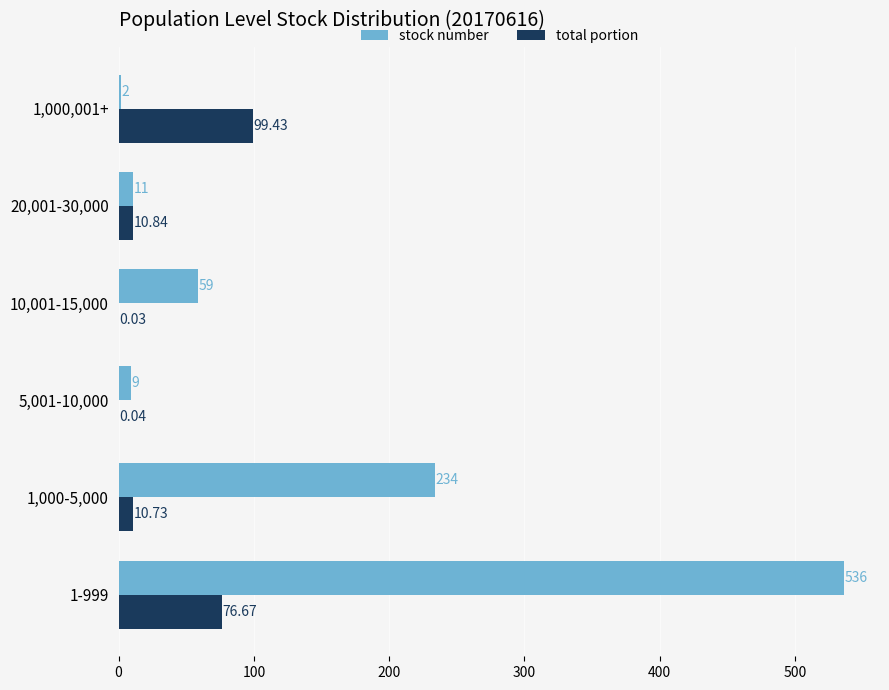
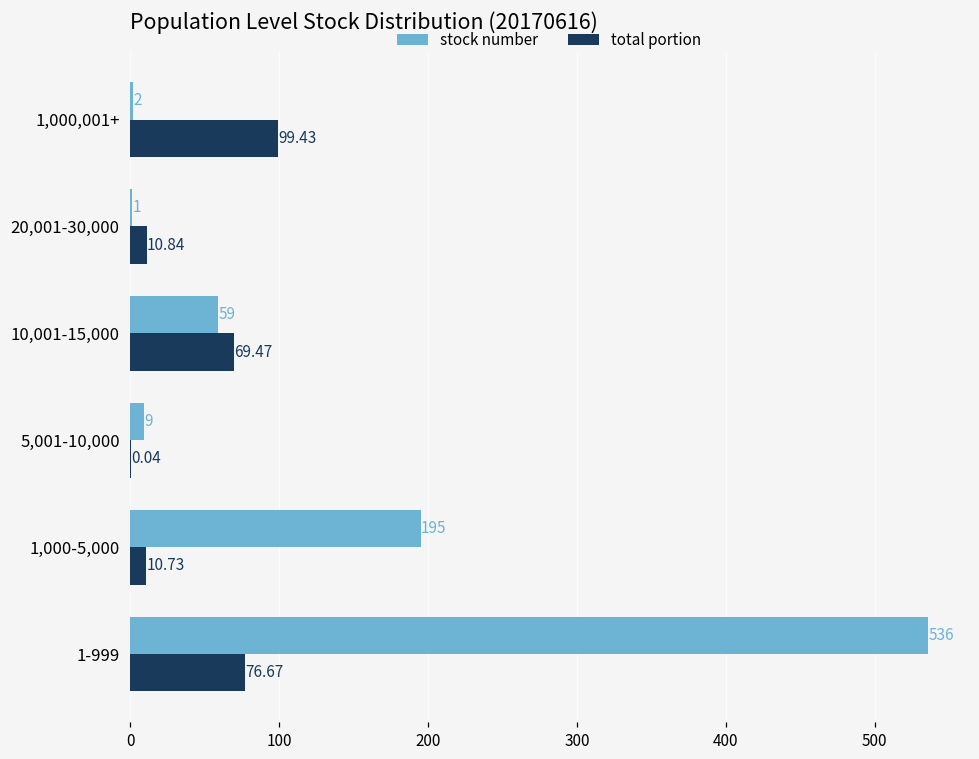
stock number, 20,001-30,000: 11 -> 1
total portion, 10,001-15,000: 0.03 -> 69.47
stock number, 1,000-5,000: 234 -> 195
